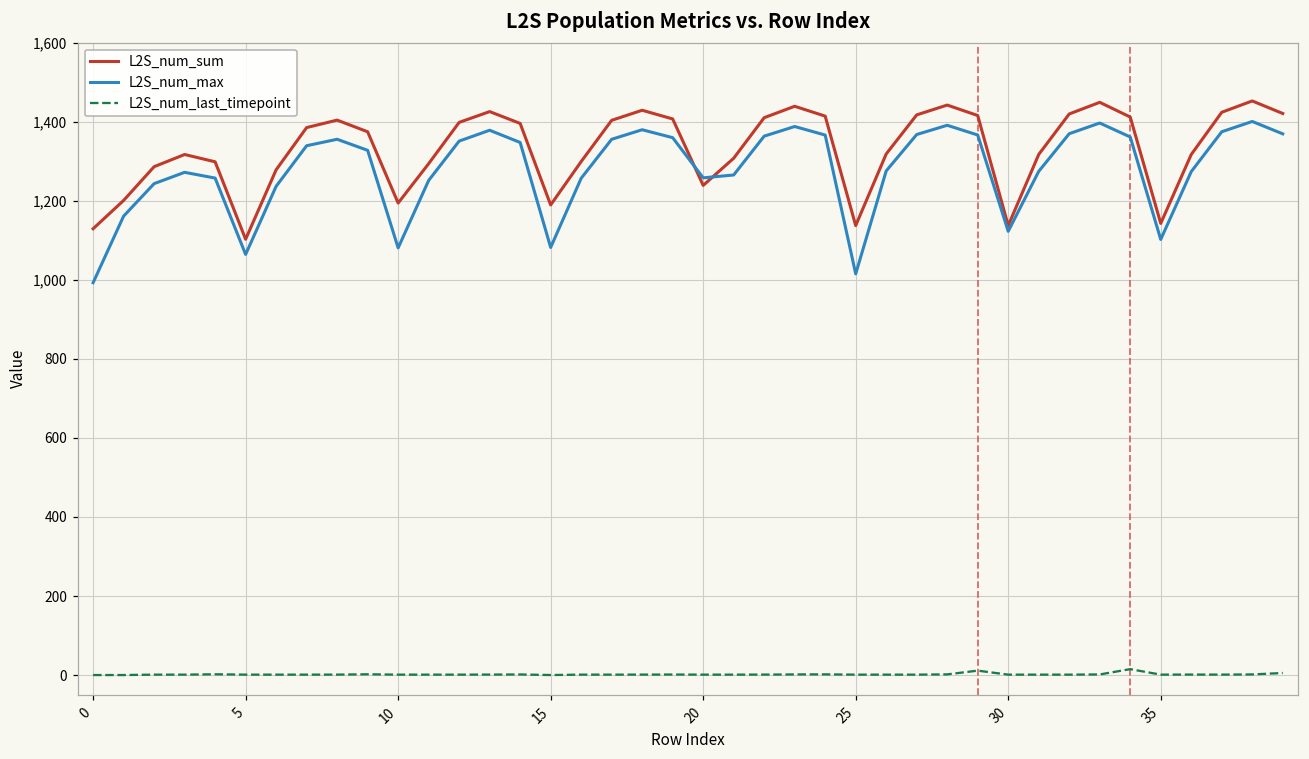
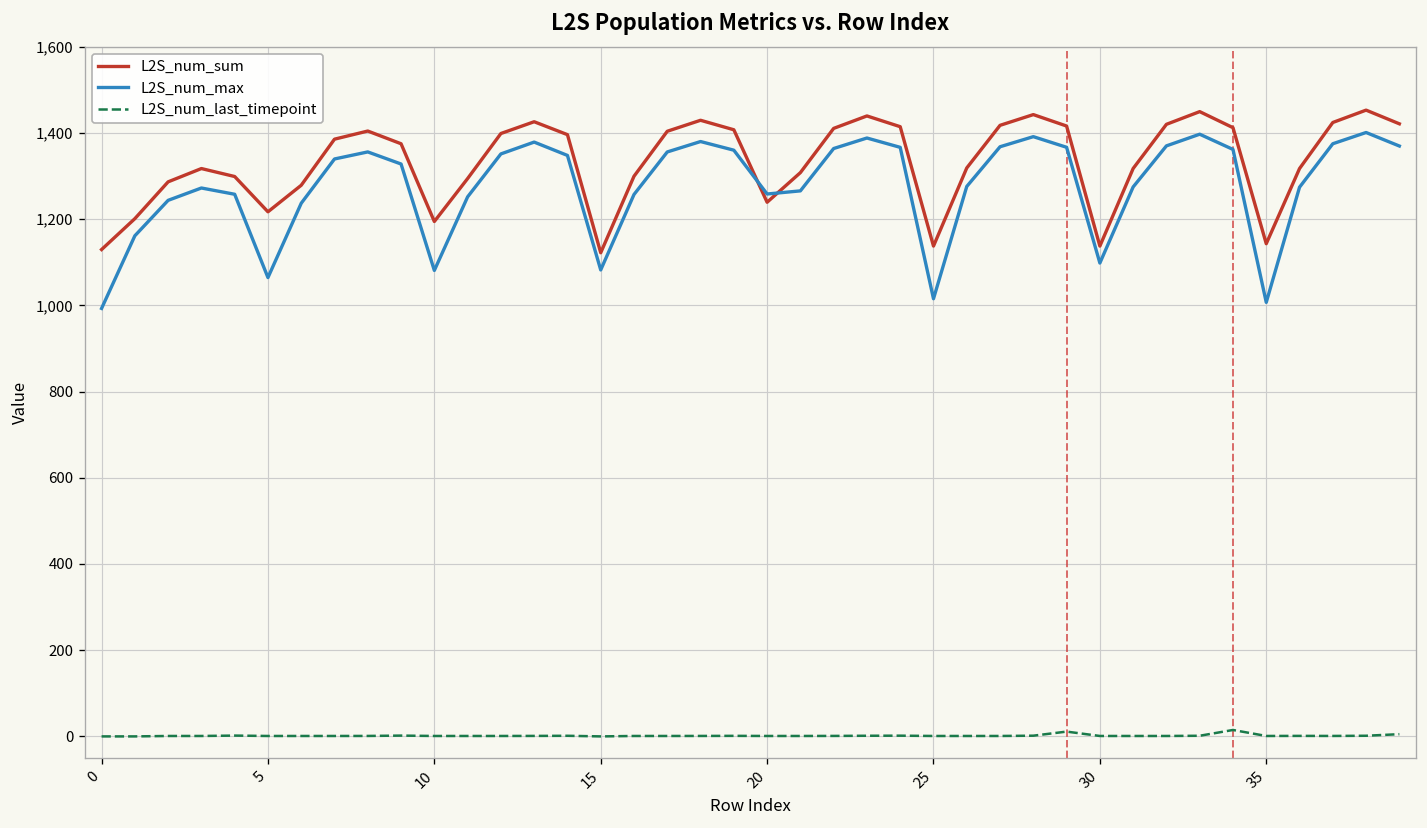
L2S_num_sum, 5: 1,100 -> 1,220
L2S_num_sum, 15: 1,190 -> 1,120
L2S_num_max, 30: 1,120 -> 1,100
L2S_num_max, 35: 1,100 -> 1,010
